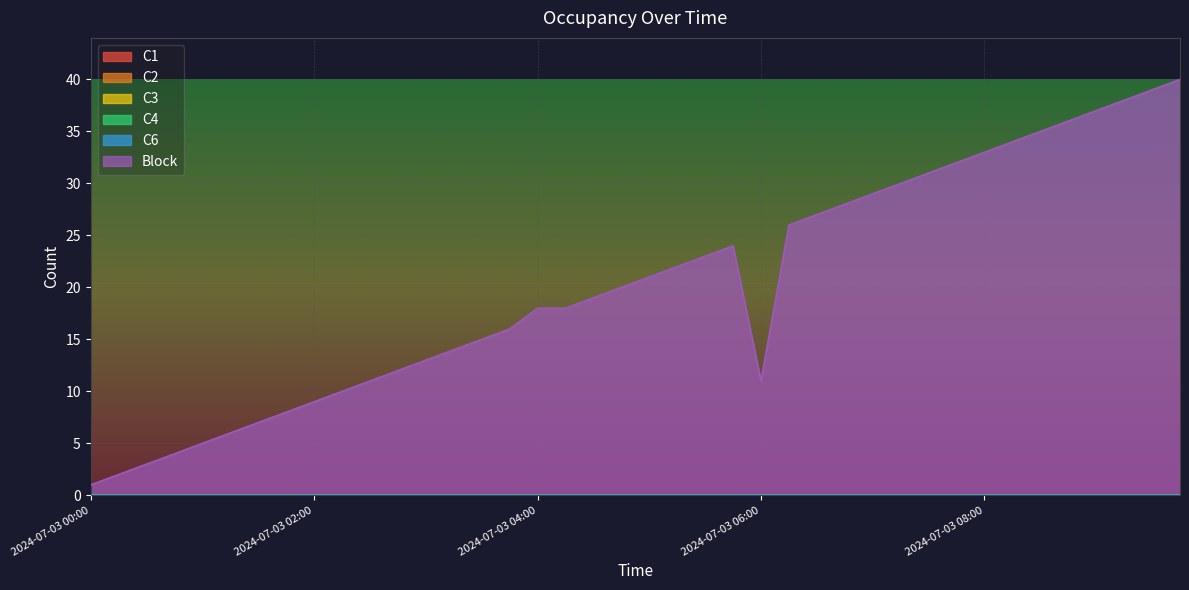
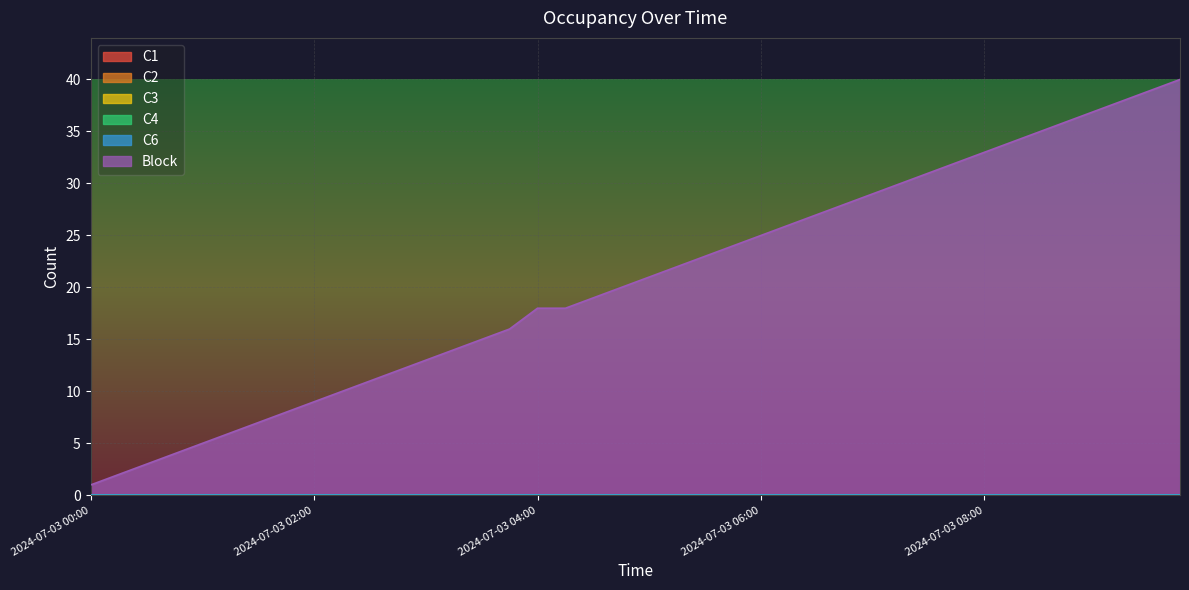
Block, 2024-07-03 06:00: 11 -> 25
